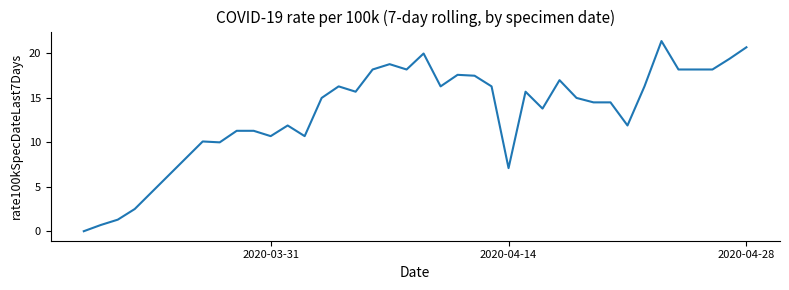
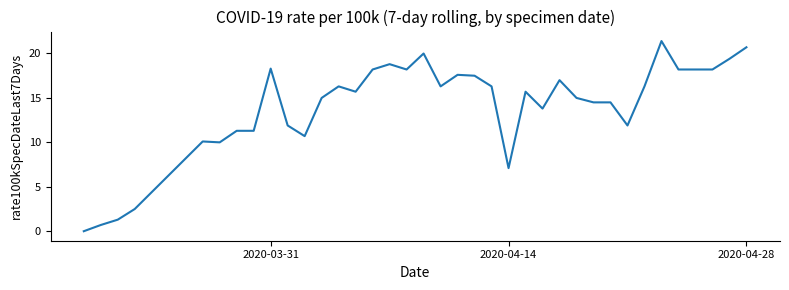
2020-03-31: 11 -> 18
